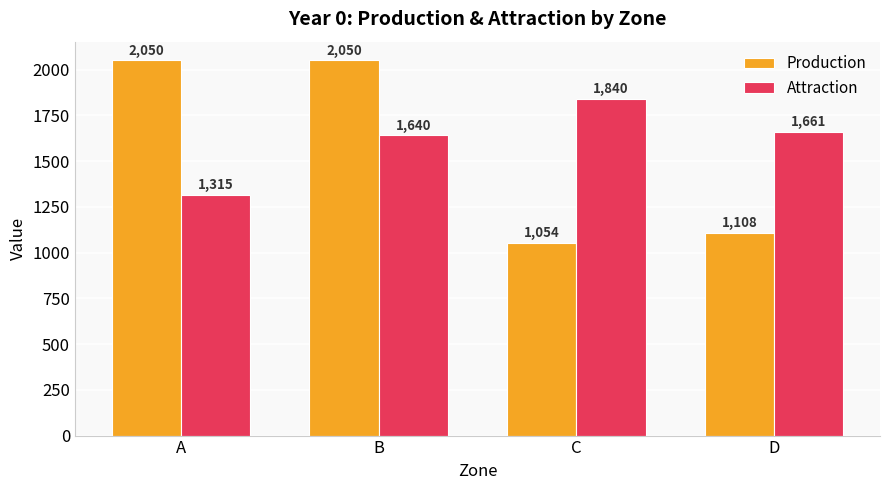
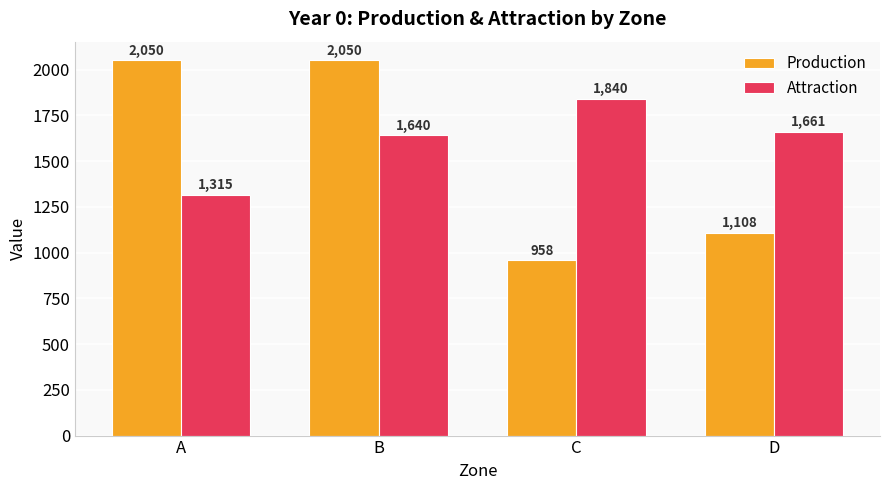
Production, C: 1,054 -> 958
